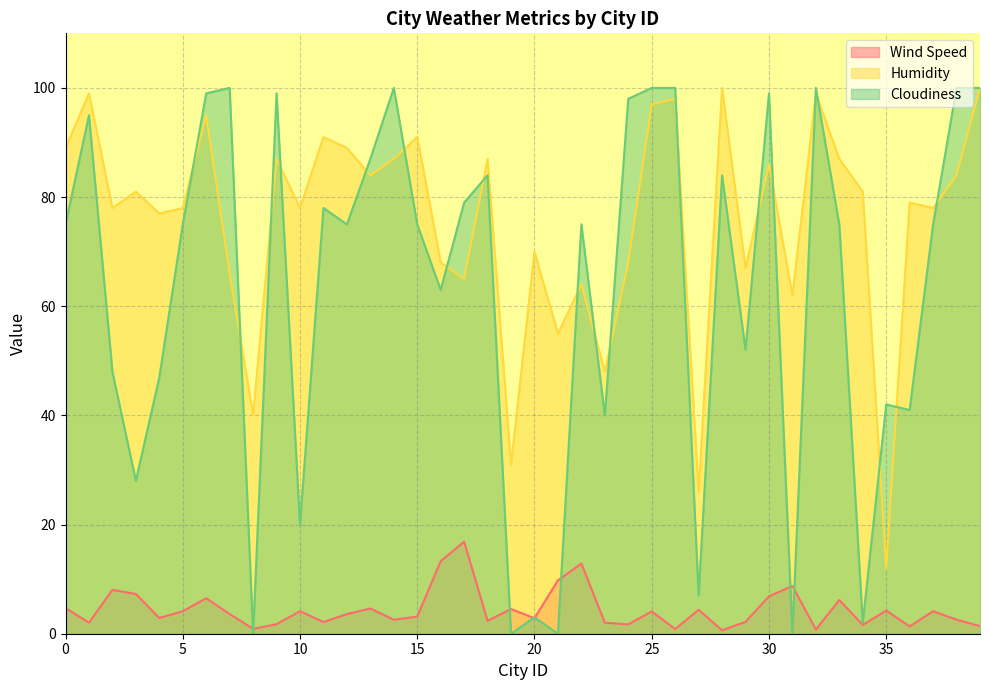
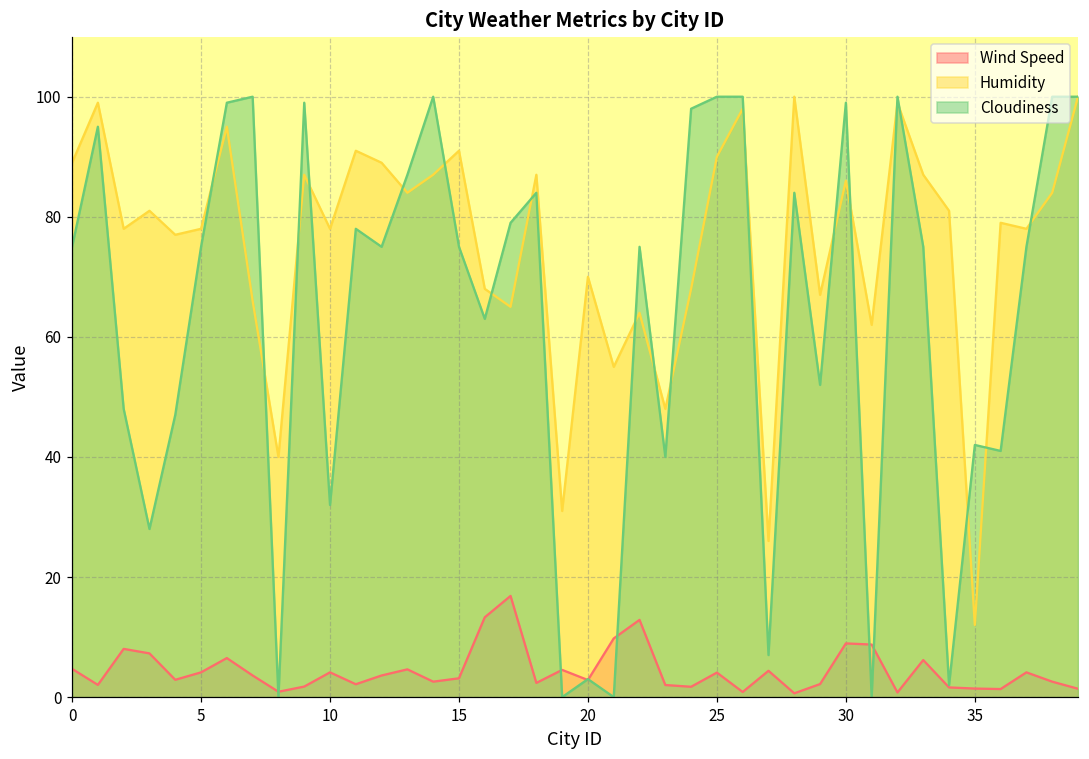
Cloudiness, 10: 20 -> 32
Humidity, 25: 97 -> 90
Wind Speed, 30: 7 -> 9
Wind Speed, 35: 4 -> 1
